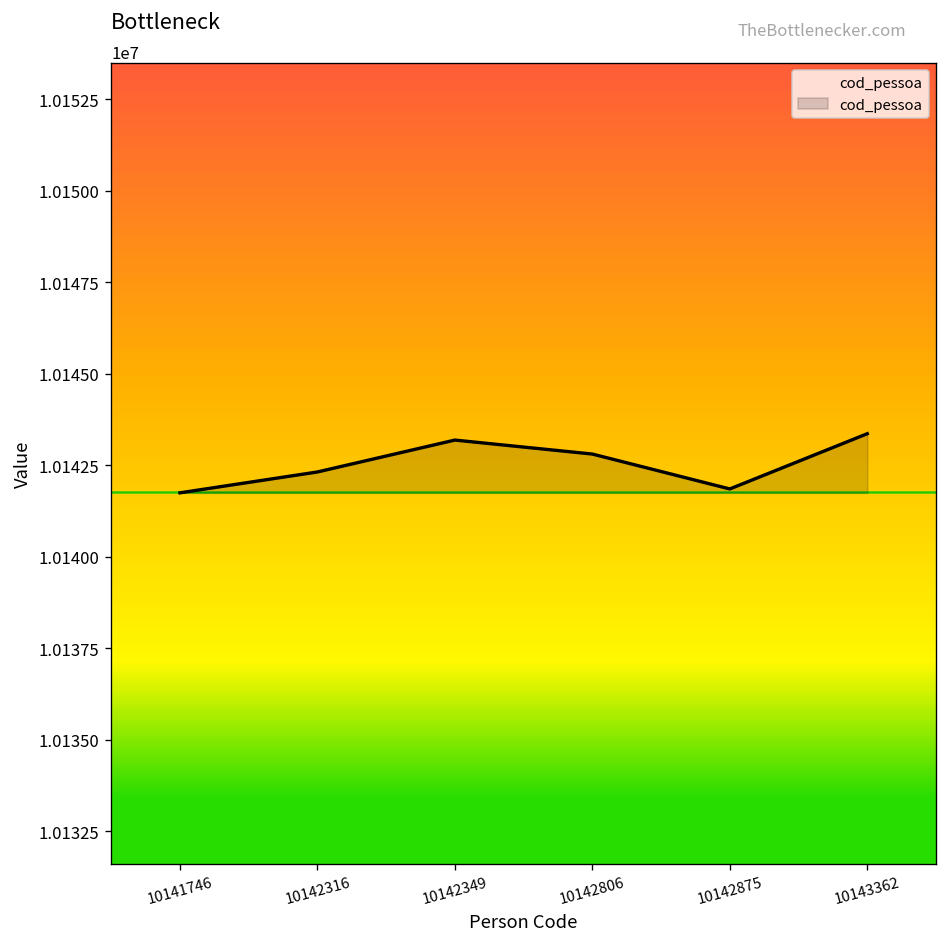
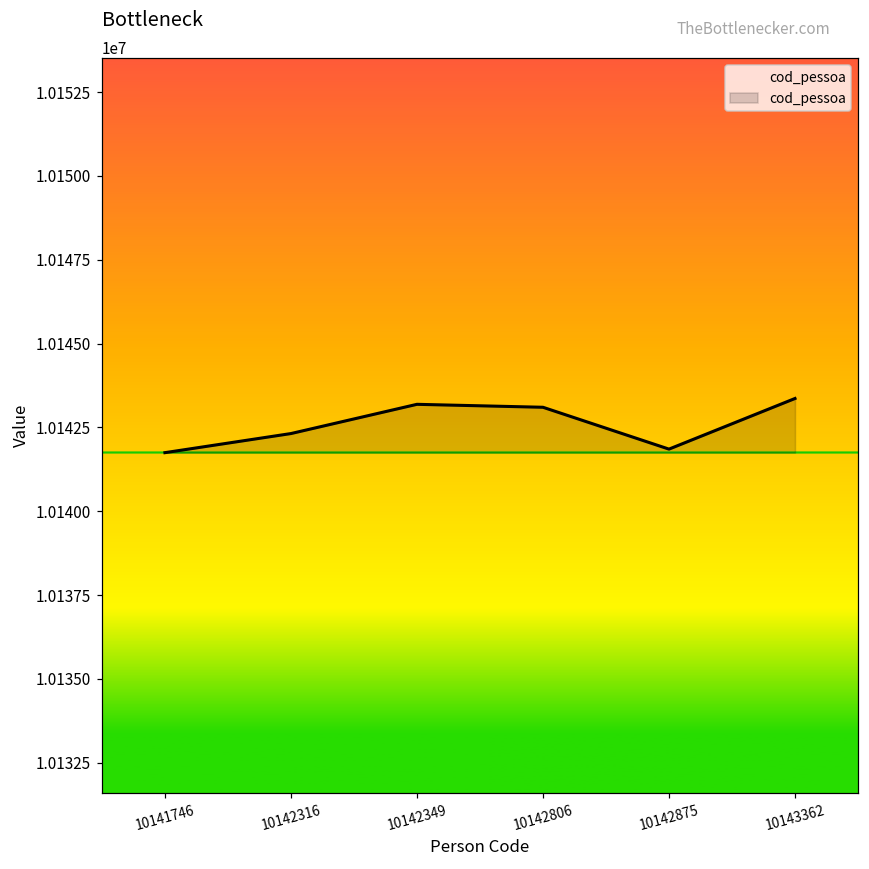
10142806: 10142800 -> 10143100
